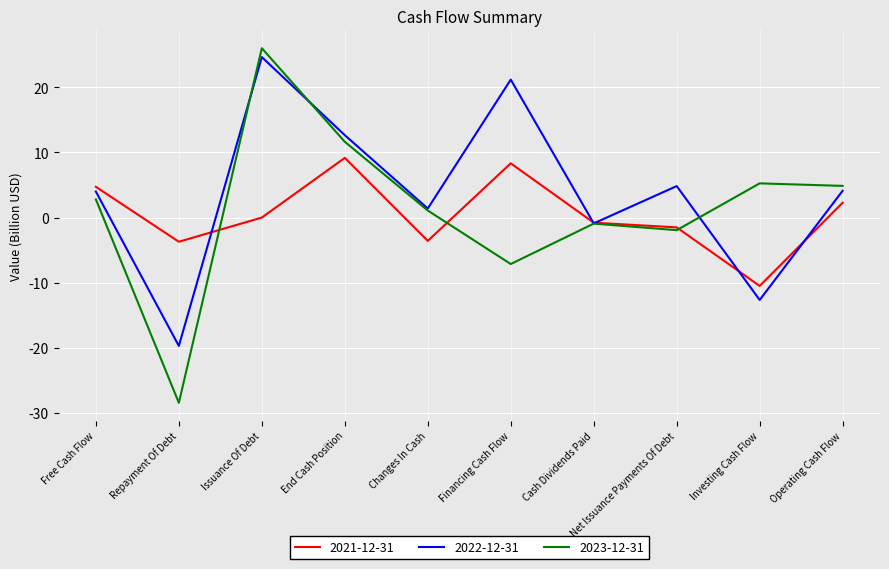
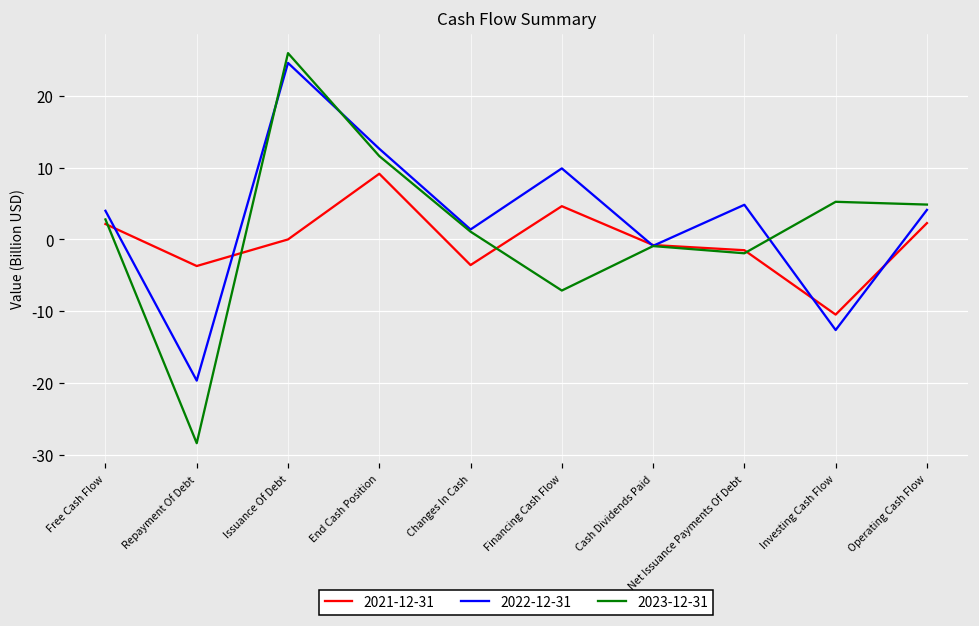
2021-12-31, Free Cash Flow: 5 -> 2
2021-12-31, Financing Cash Flow: 8 -> 5
2022-12-31, Financing Cash Flow: 21 -> 10
